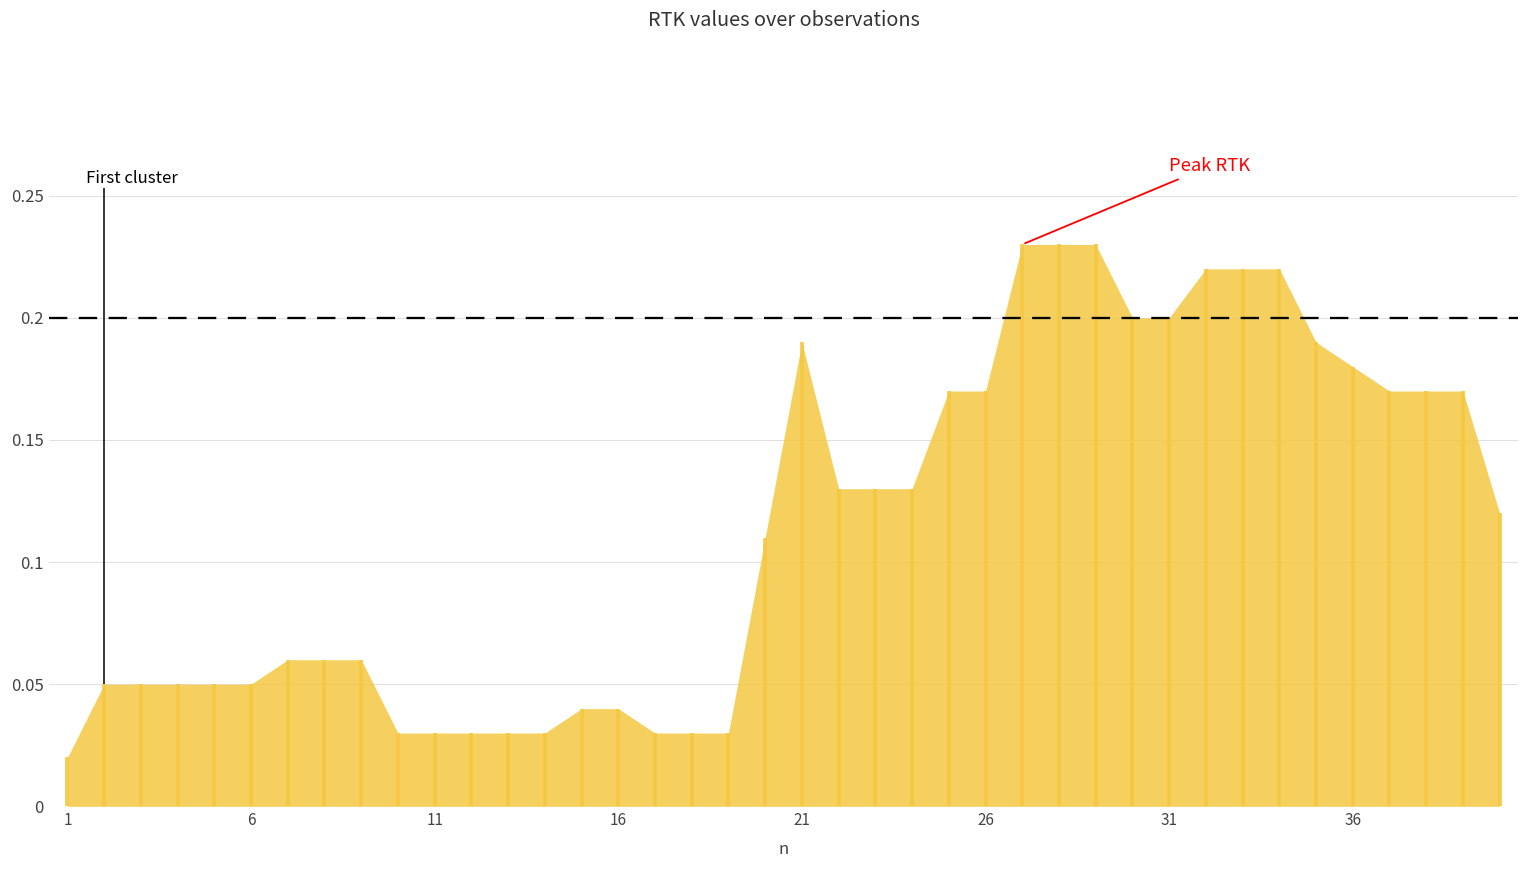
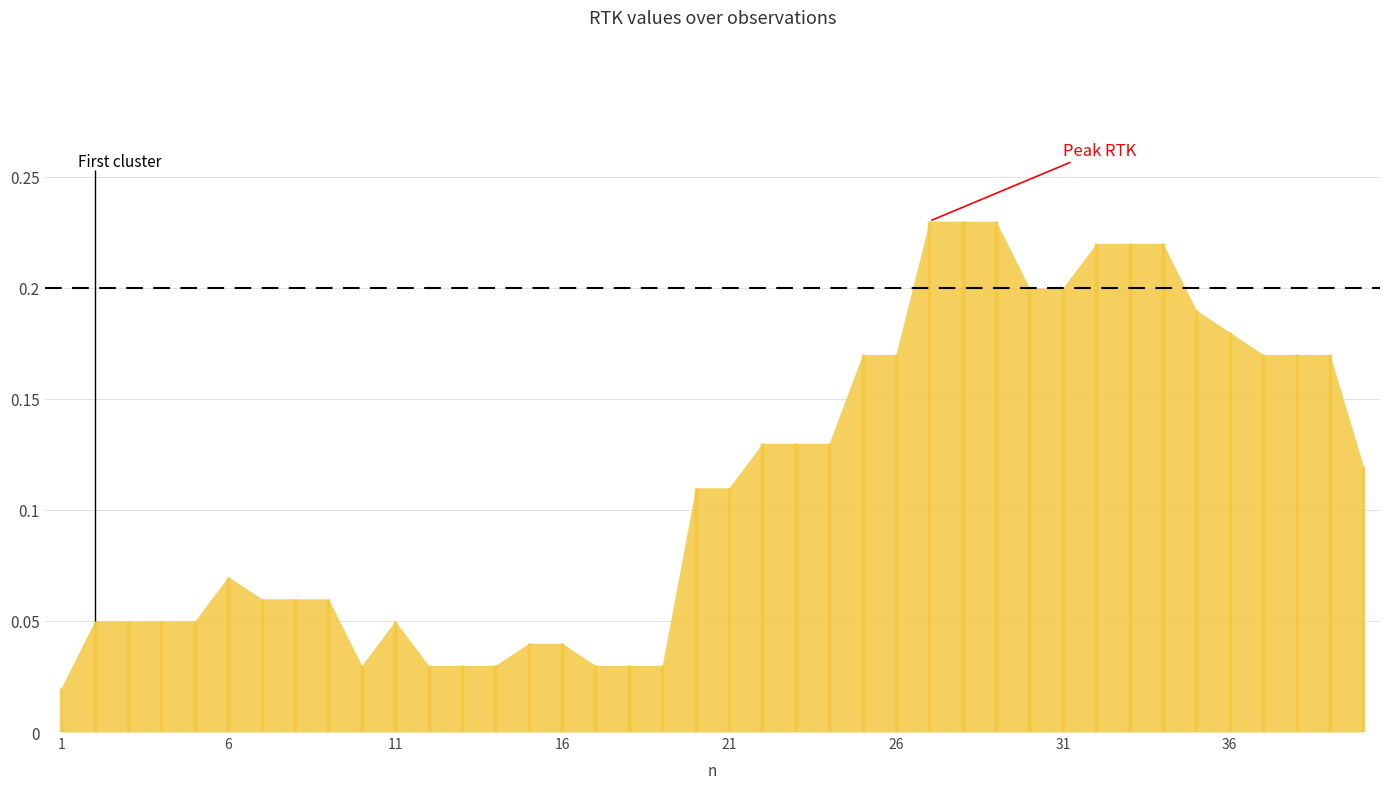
6: 0.05 -> 0.07
11: 0.03 -> 0.05
21: 0.19 -> 0.11
